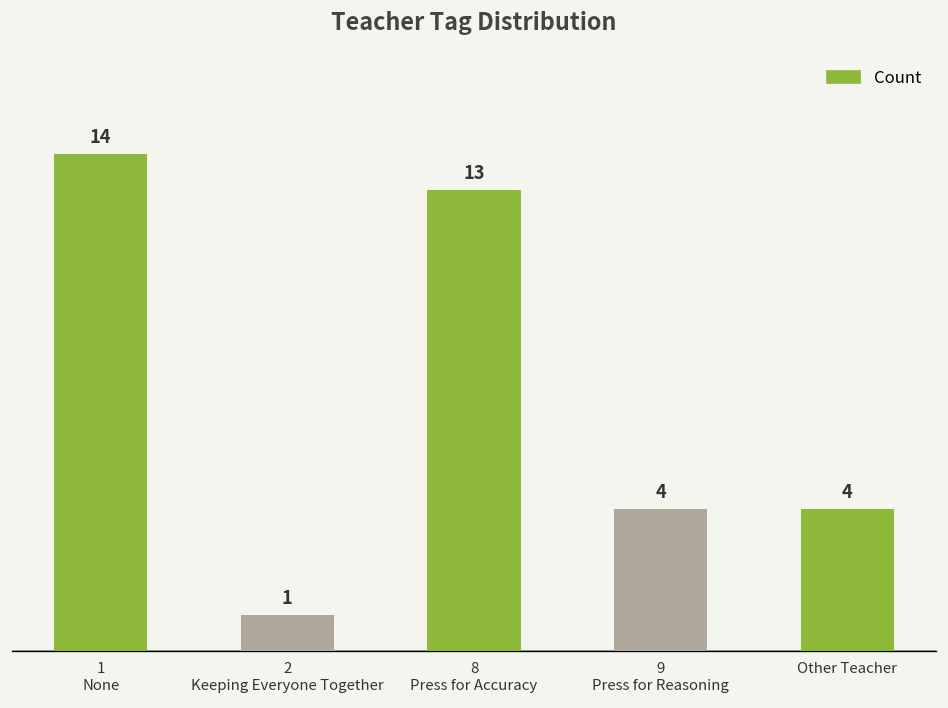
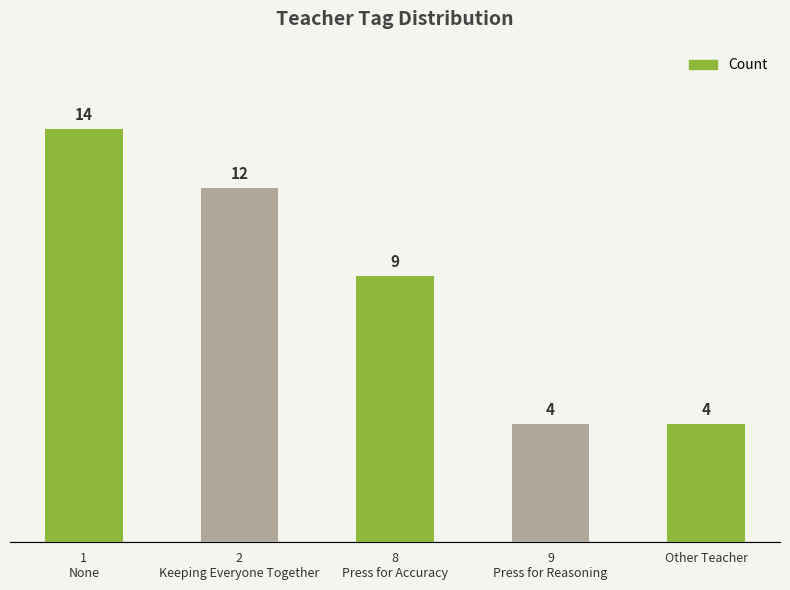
2 Keeping Everyone Together: 1 -> 12
8 Press for Accuracy: 13 -> 9
